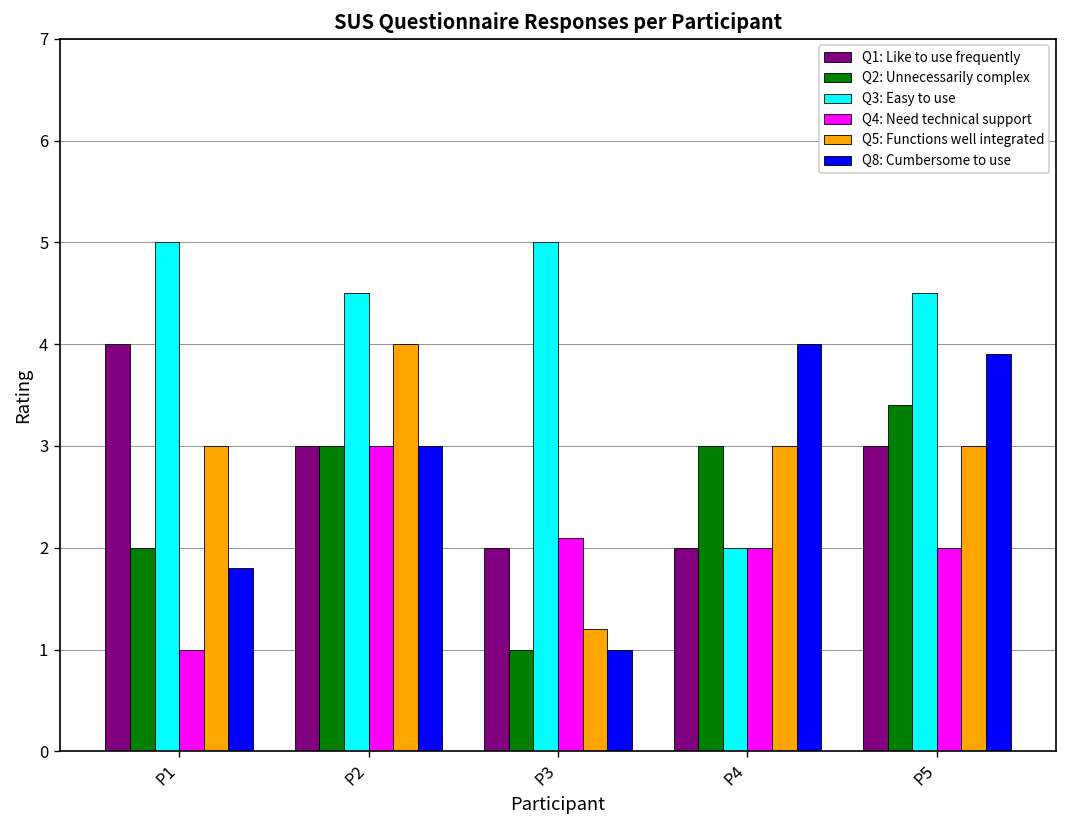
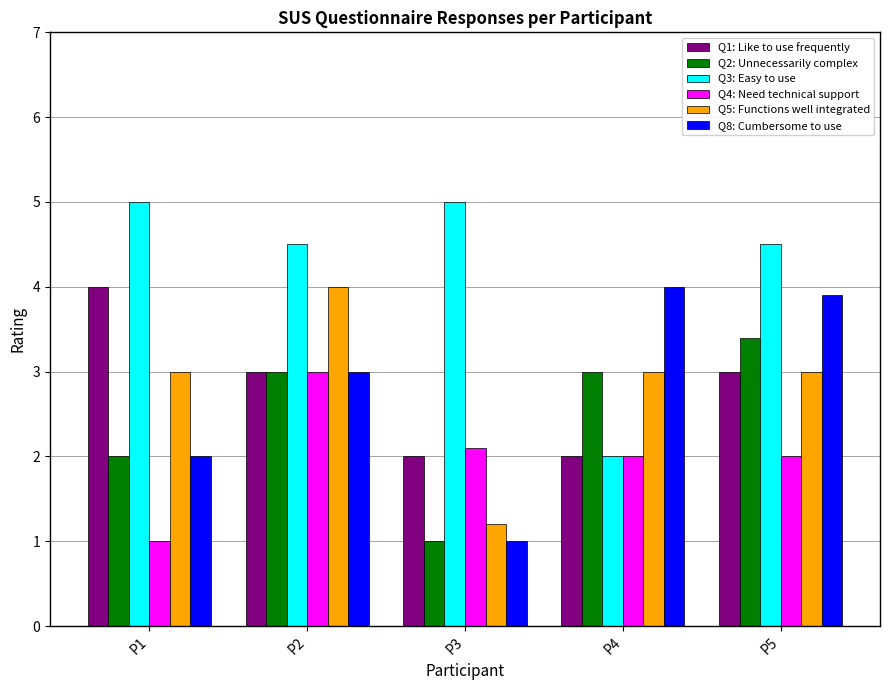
Q8: Cumbersome to use, P1: 1.8 -> 2.0
